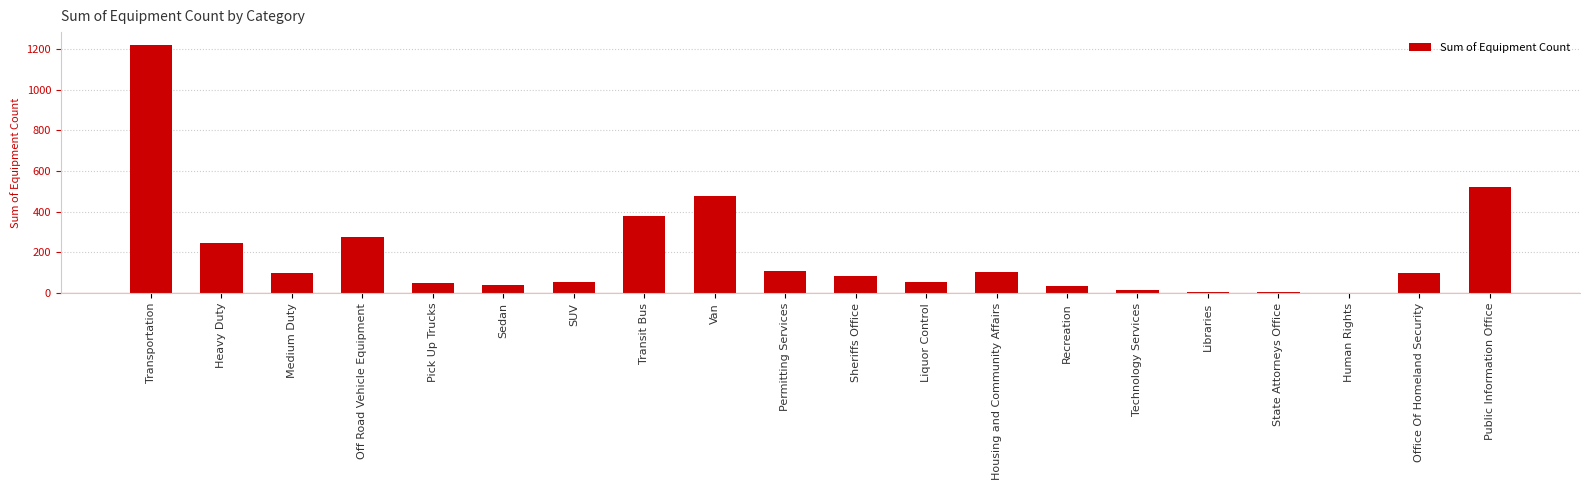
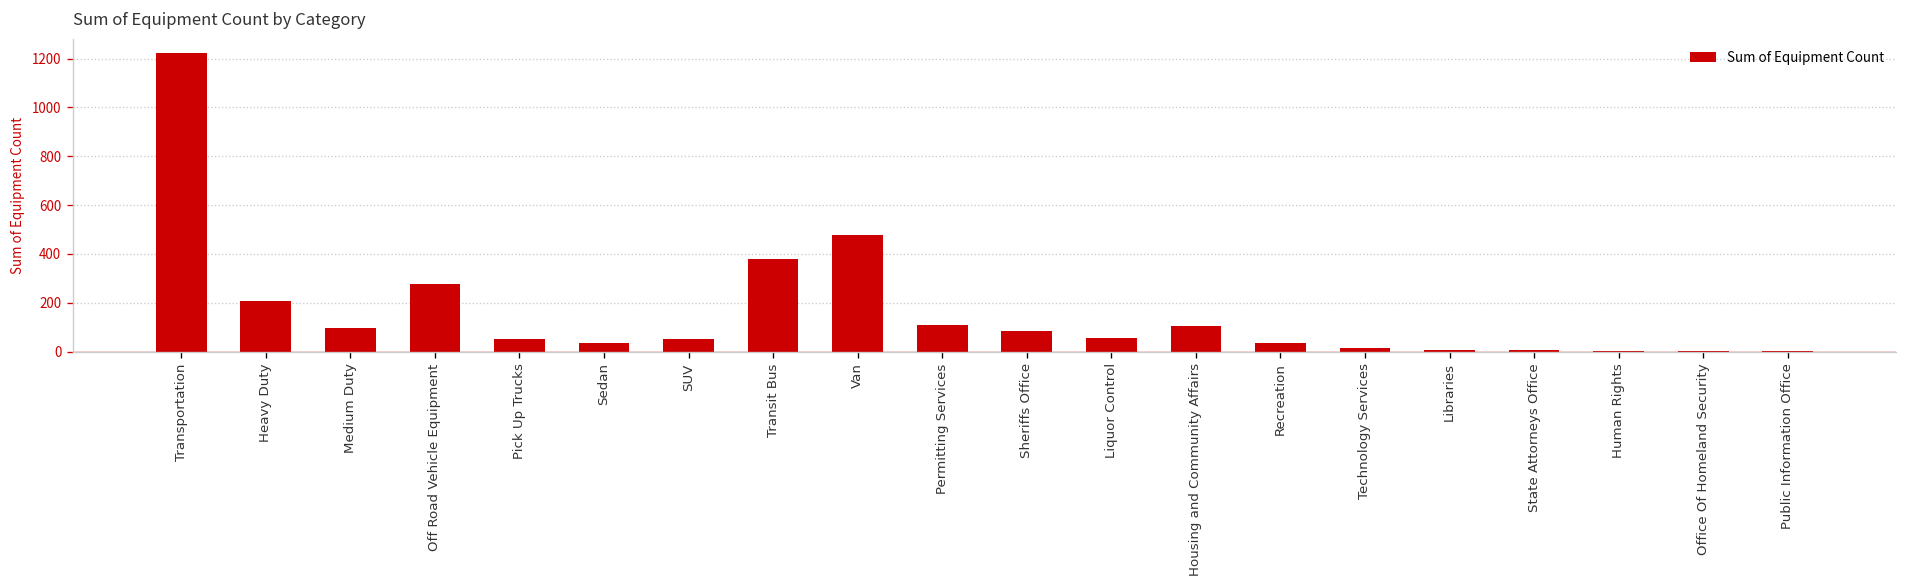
Heavy Duty: 250 -> 210
Office Of Homeland Security: 100 -> 0
Public Information Office: 520 -> 0
